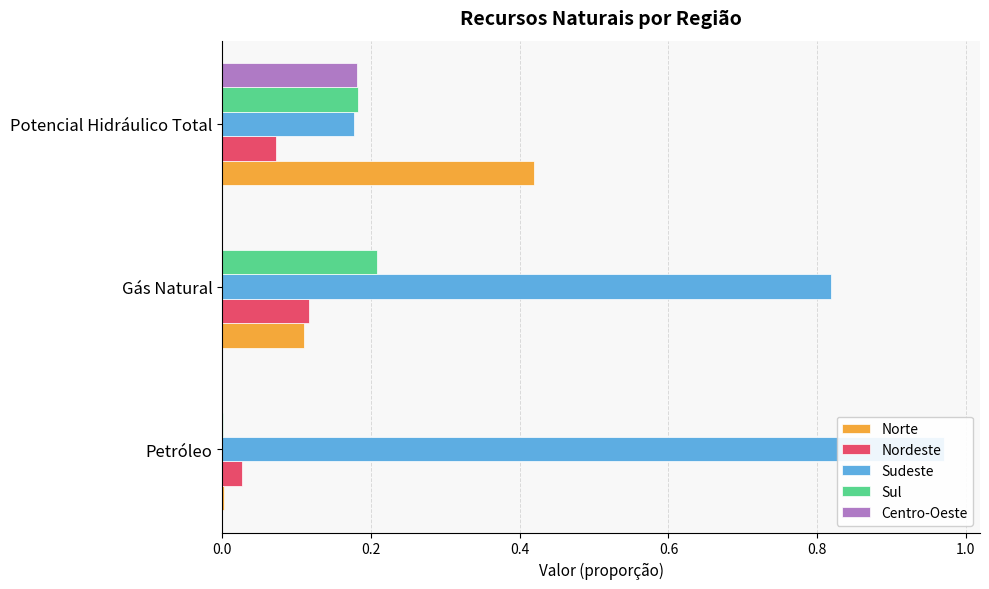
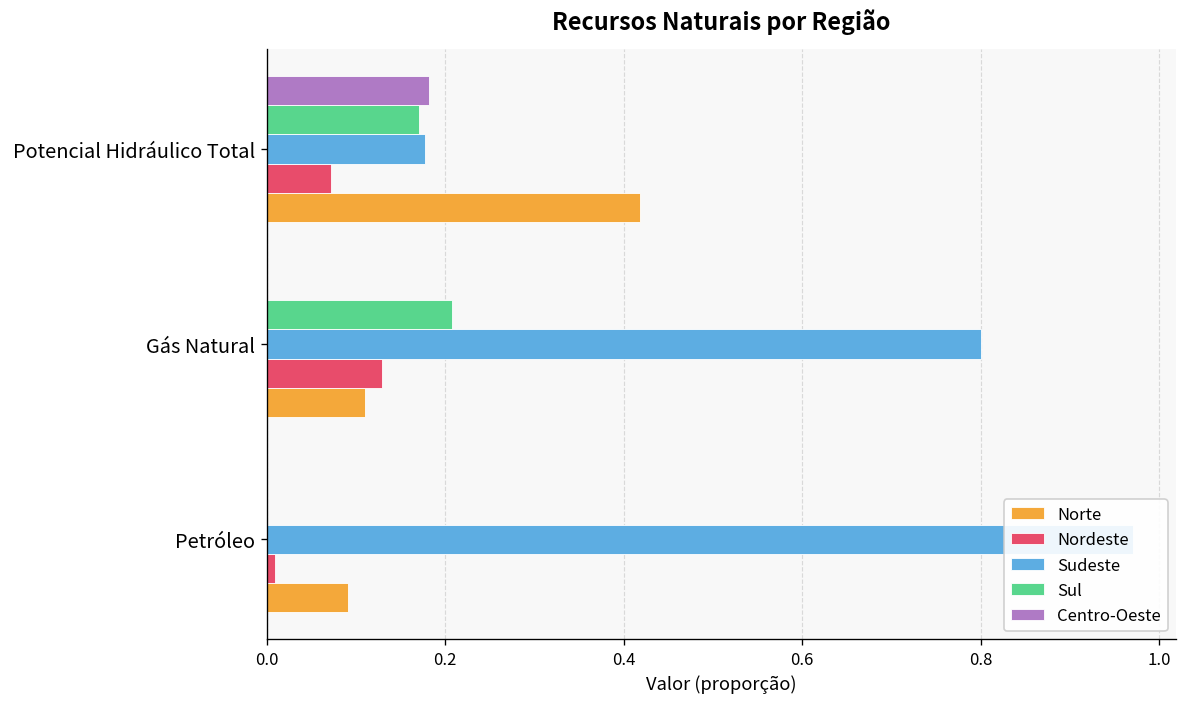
Sul, Potencial Hidráulico Total: 0.18 -> 0.17
Sudeste, Gás Natural: 0.82 -> 0.80
Nordeste, Gás Natural: 0.12 -> 0.13
Nordeste, Petróleo: 0.03 -> 0.01
Norte, Petróleo: 0.00 -> 0.09
